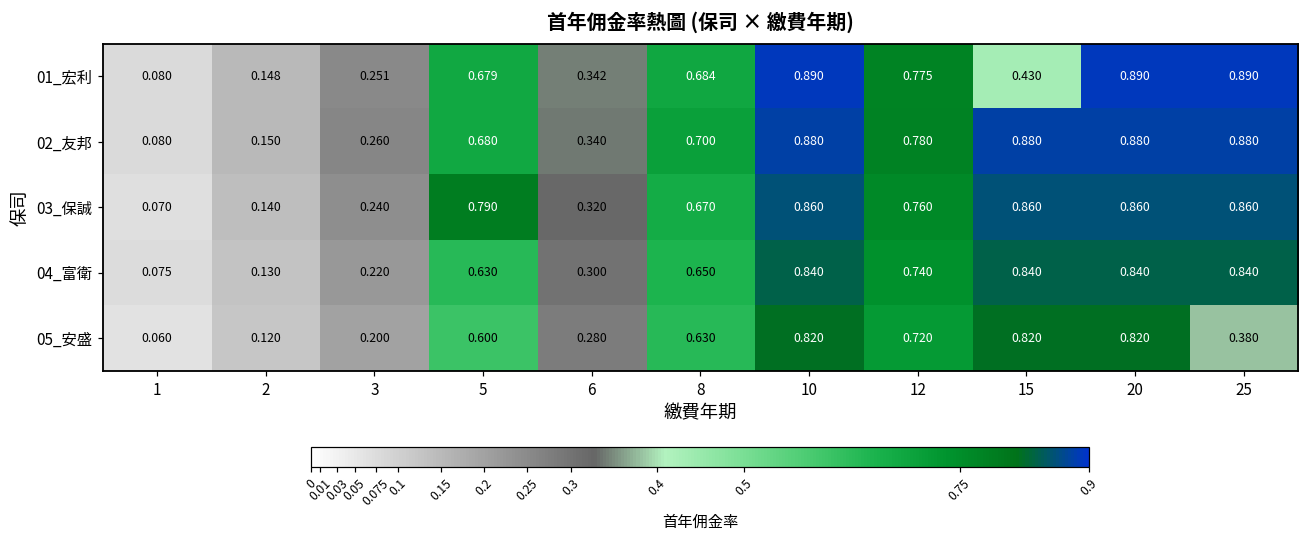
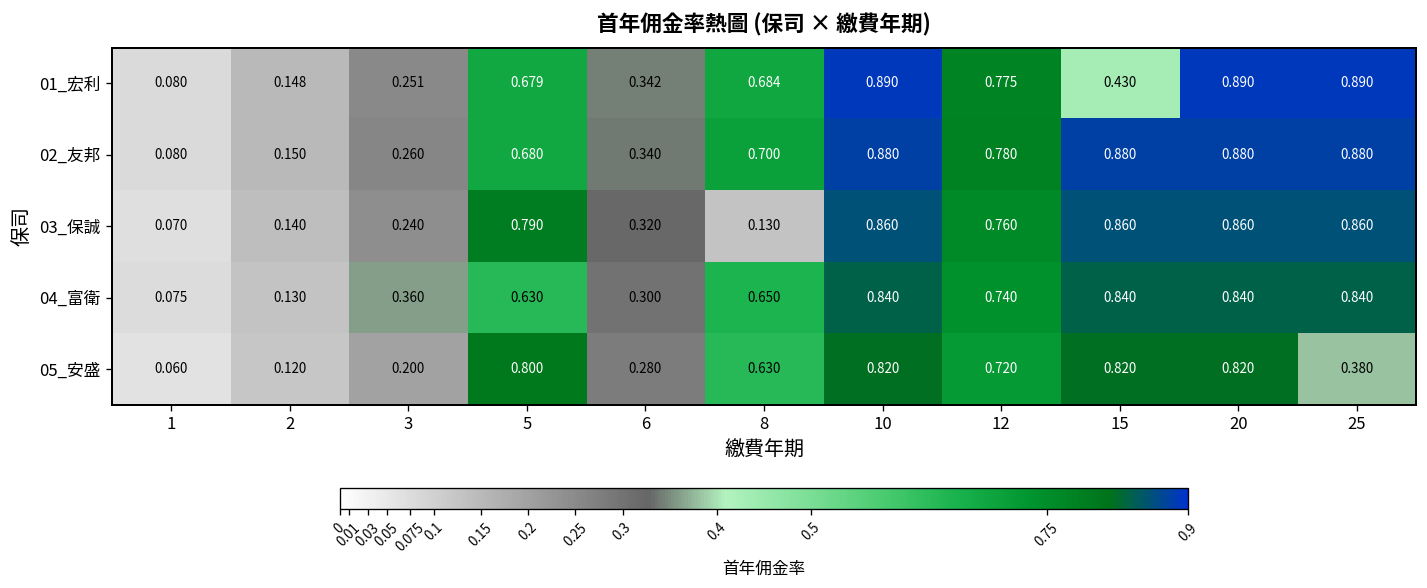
03_保誠, 8: 0.670 -> 0.130
04_富衛, 3: 0.220 -> 0.360
05_安盛, 5: 0.600 -> 0.800
